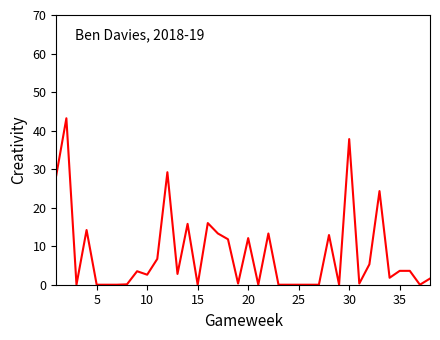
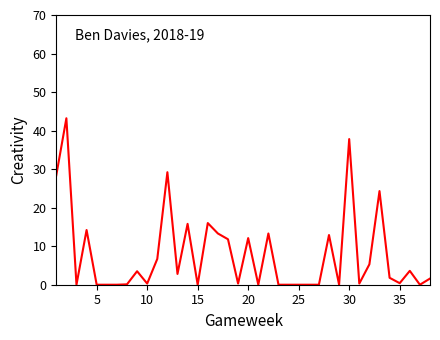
10: 3 -> 0
35: 4 -> 0
